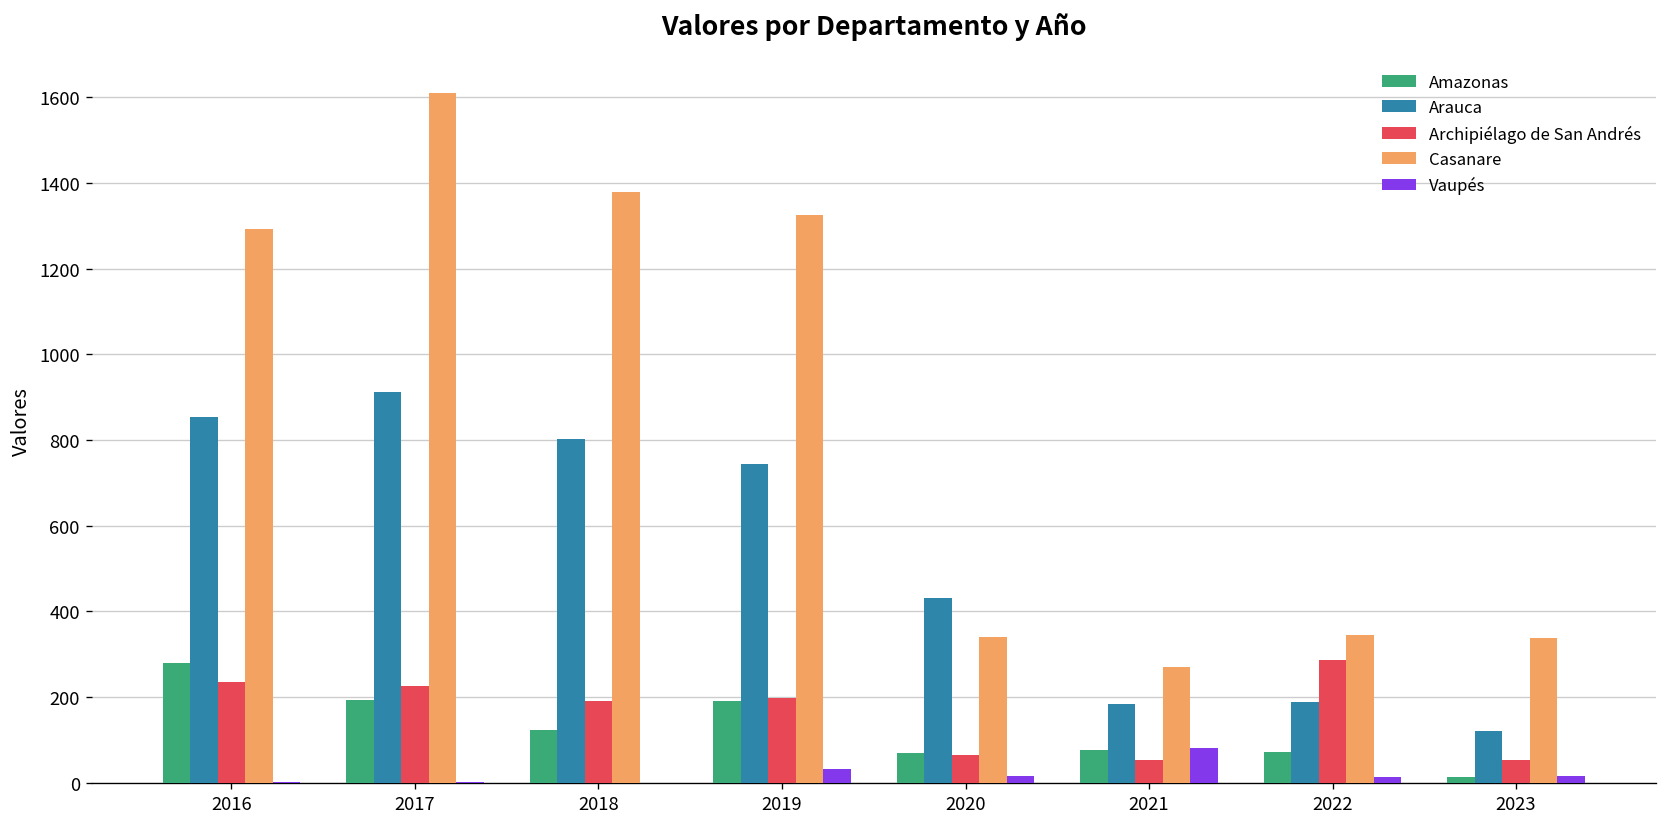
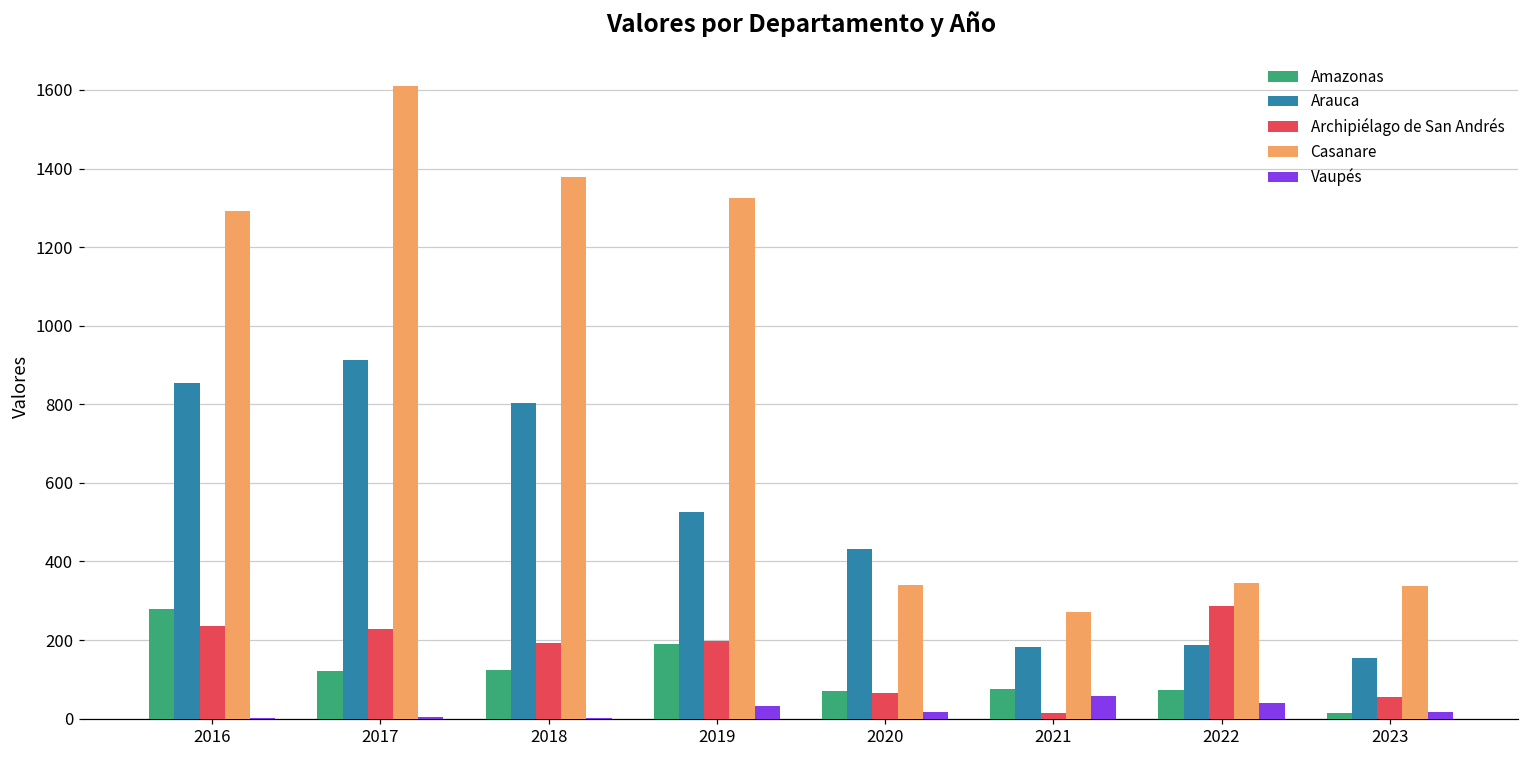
Amazonas, 2017: 190 -> 120
Arauca, 2019: 740 -> 530
Archipiélago de San Andrés, 2021: 50 -> 10
Vaupés, 2021: 80 -> 60
Vaupés, 2022: 20 -> 40
Arauca, 2023: 120 -> 150
